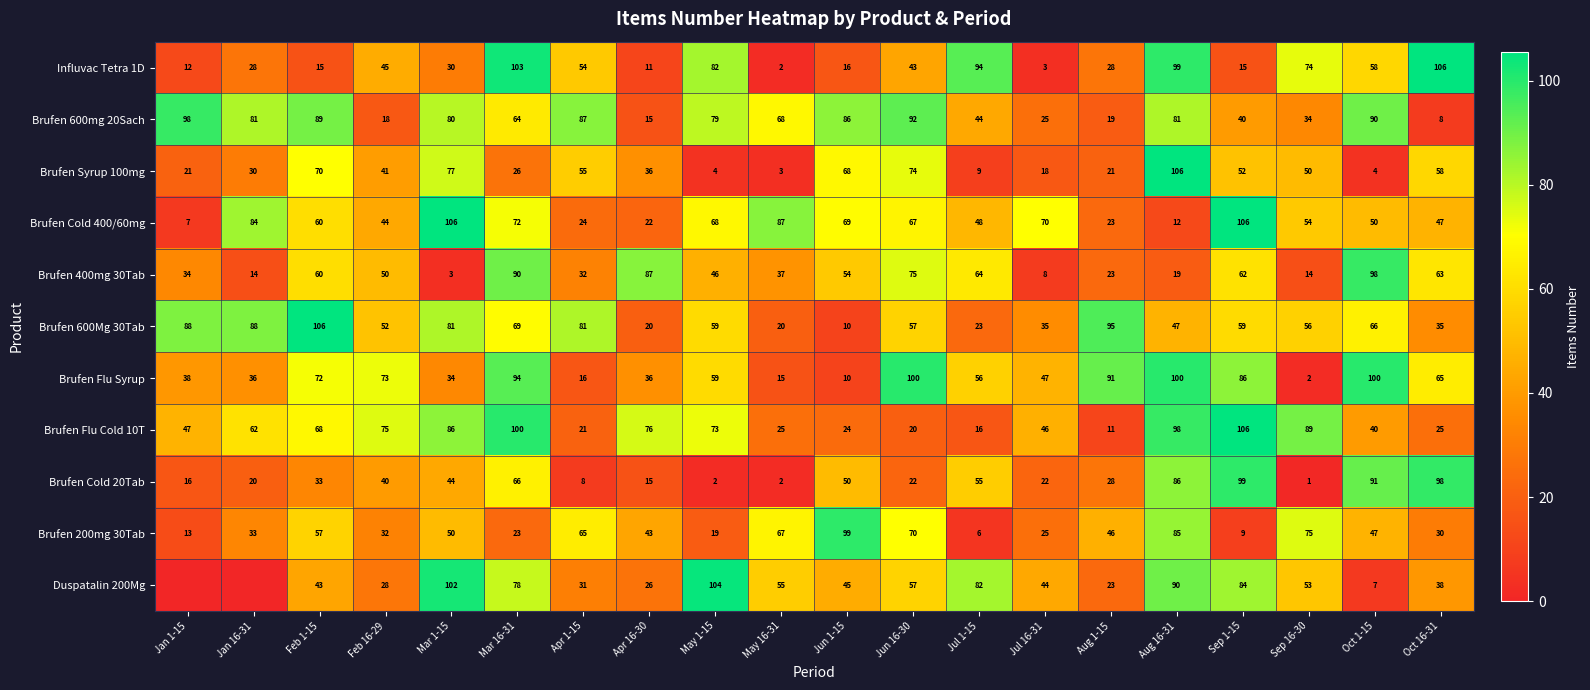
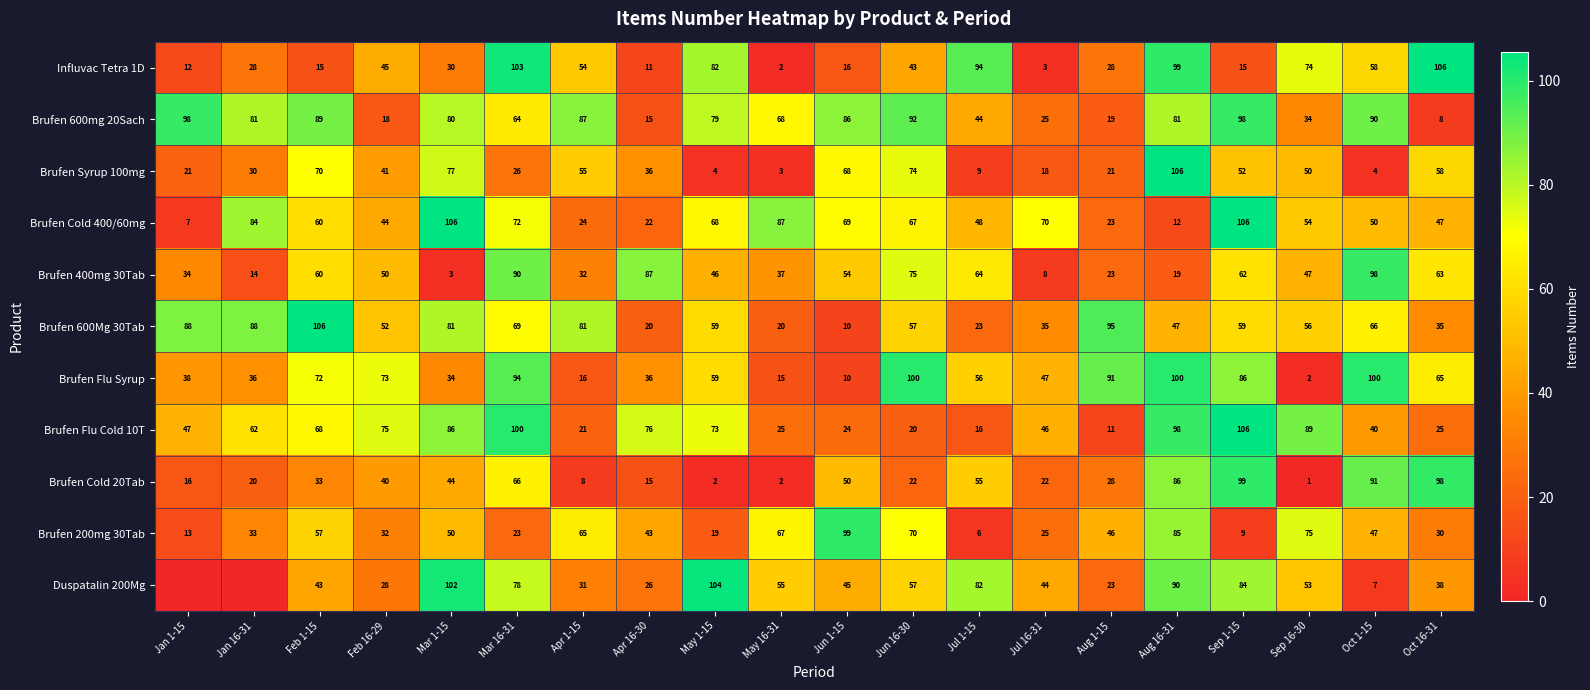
Brufen 600mg 20Sach, Sep 1-15: 40 -> 98
Brufen 400mg 30Tab, Sep 16-30: 14 -> 47
